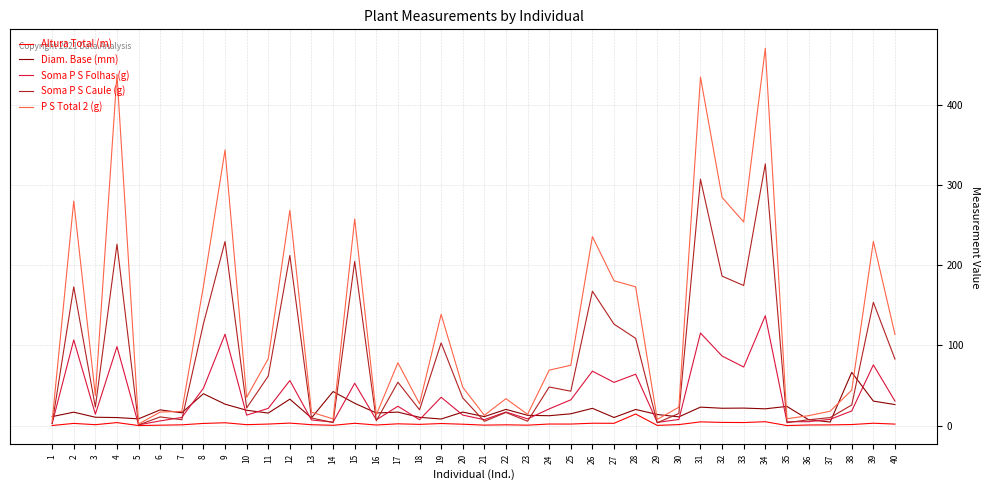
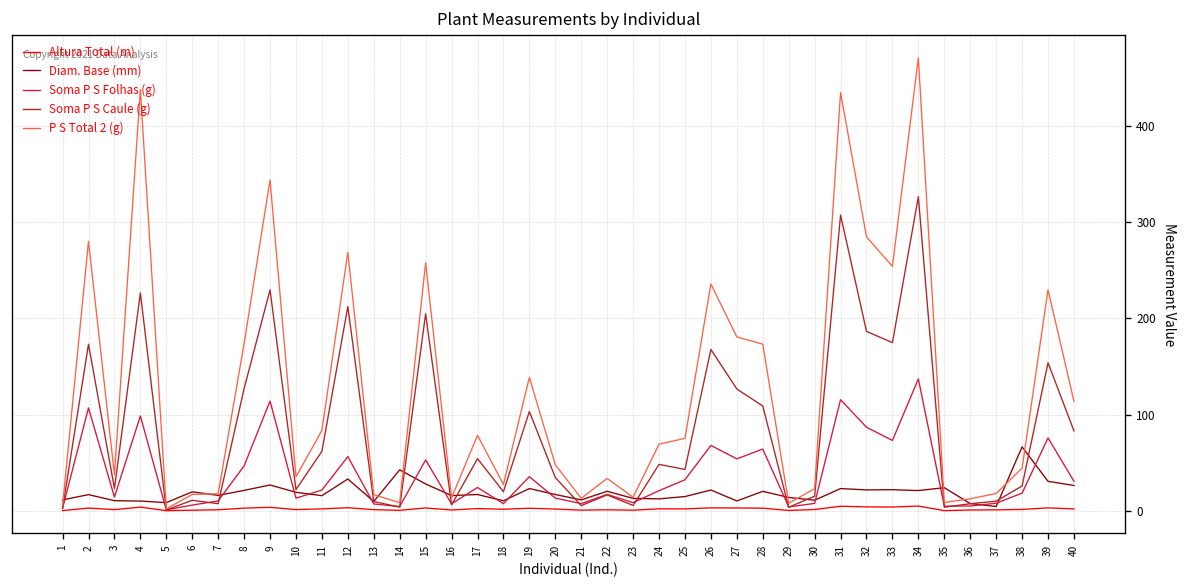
Diam. Base (mm), 8: 40 -> 20
Diam. Base (mm), 19: 10 -> 20
Altura Total (m), 28: 10 -> 0
